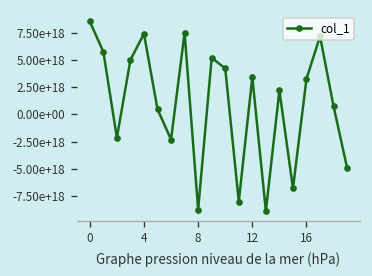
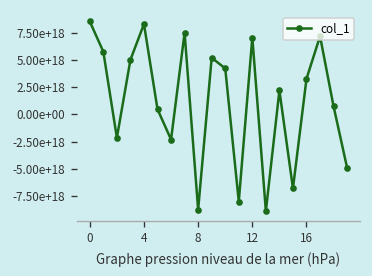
4: 7000000000000000000 -> 8000000000000000000
12: 3000000000000000000 -> 7000000000000000000
